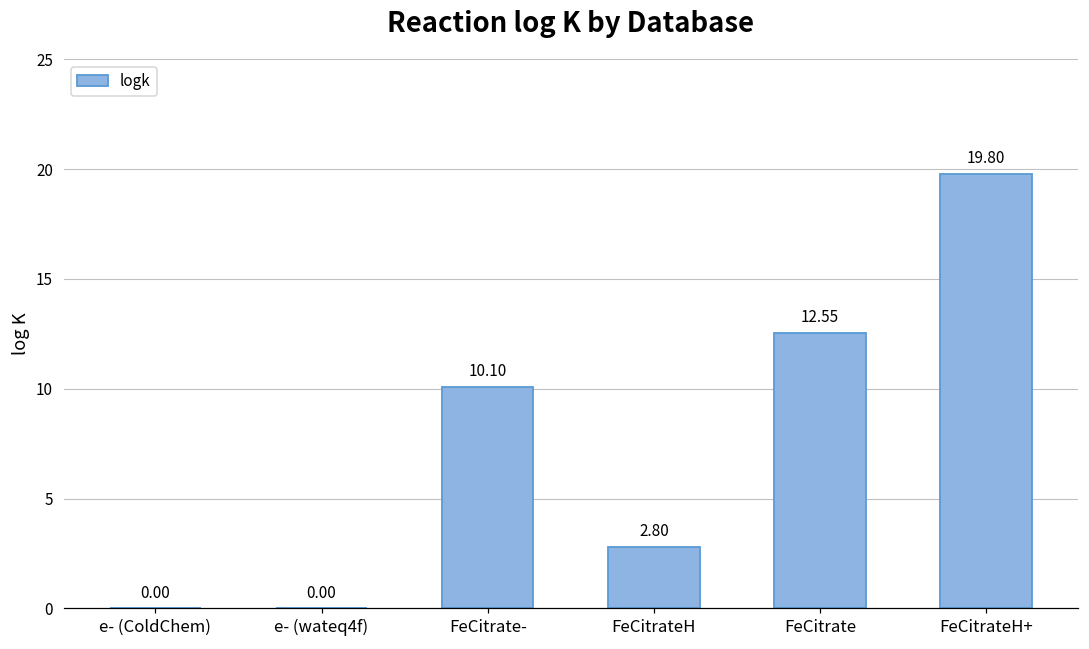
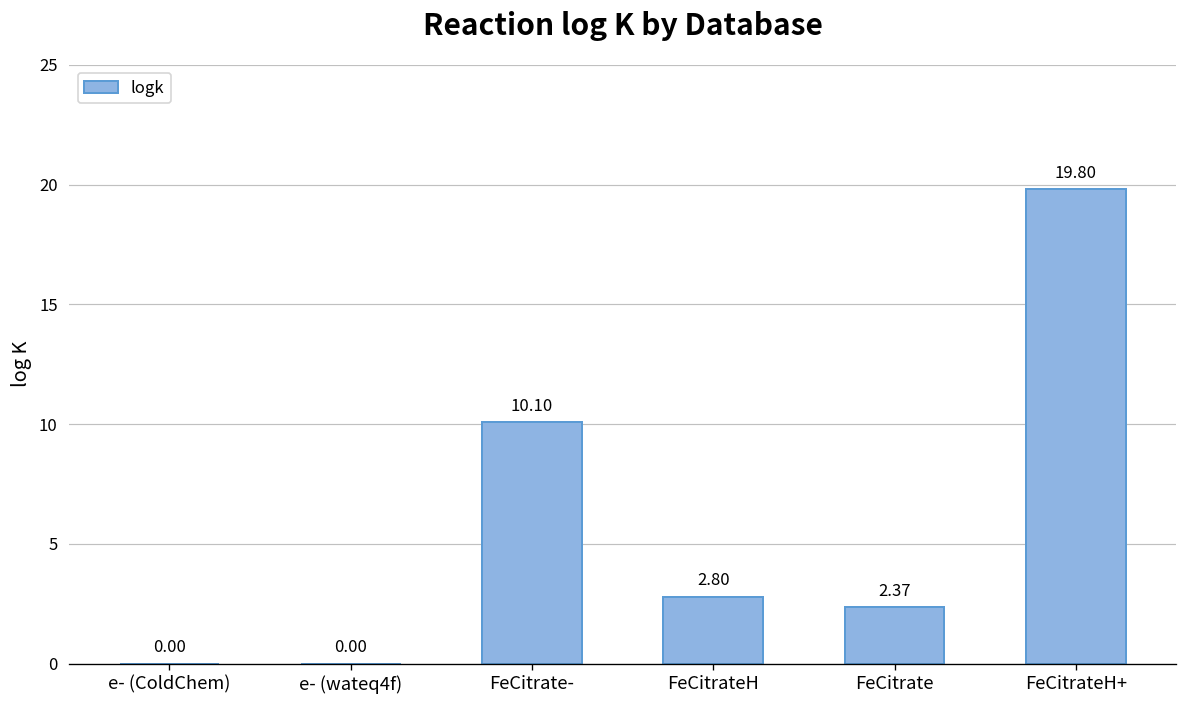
FeCitrate: 12.55 -> 2.37
